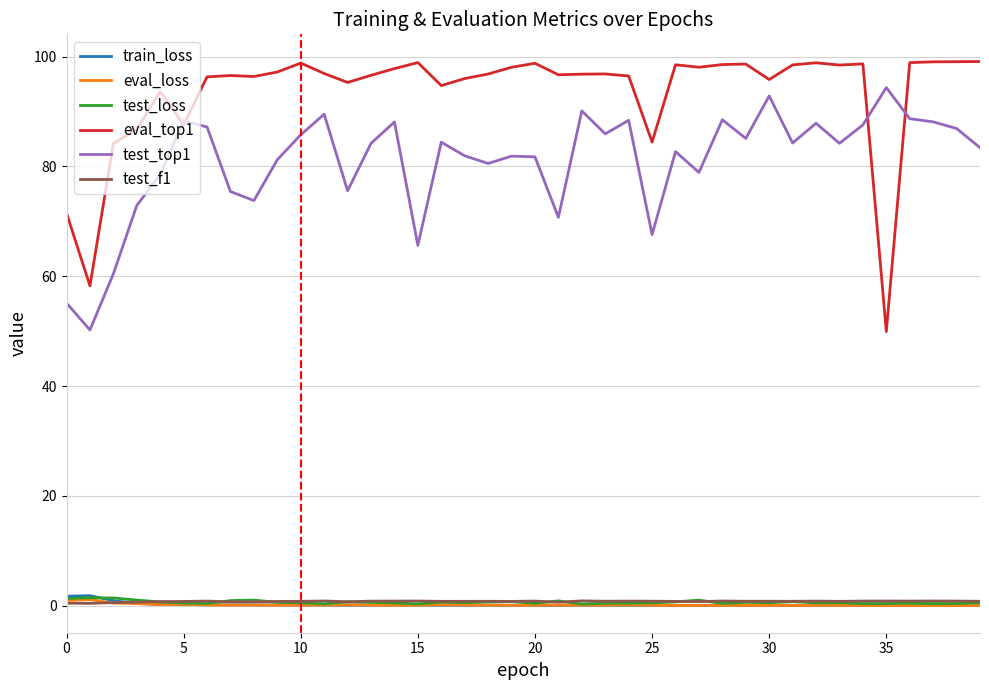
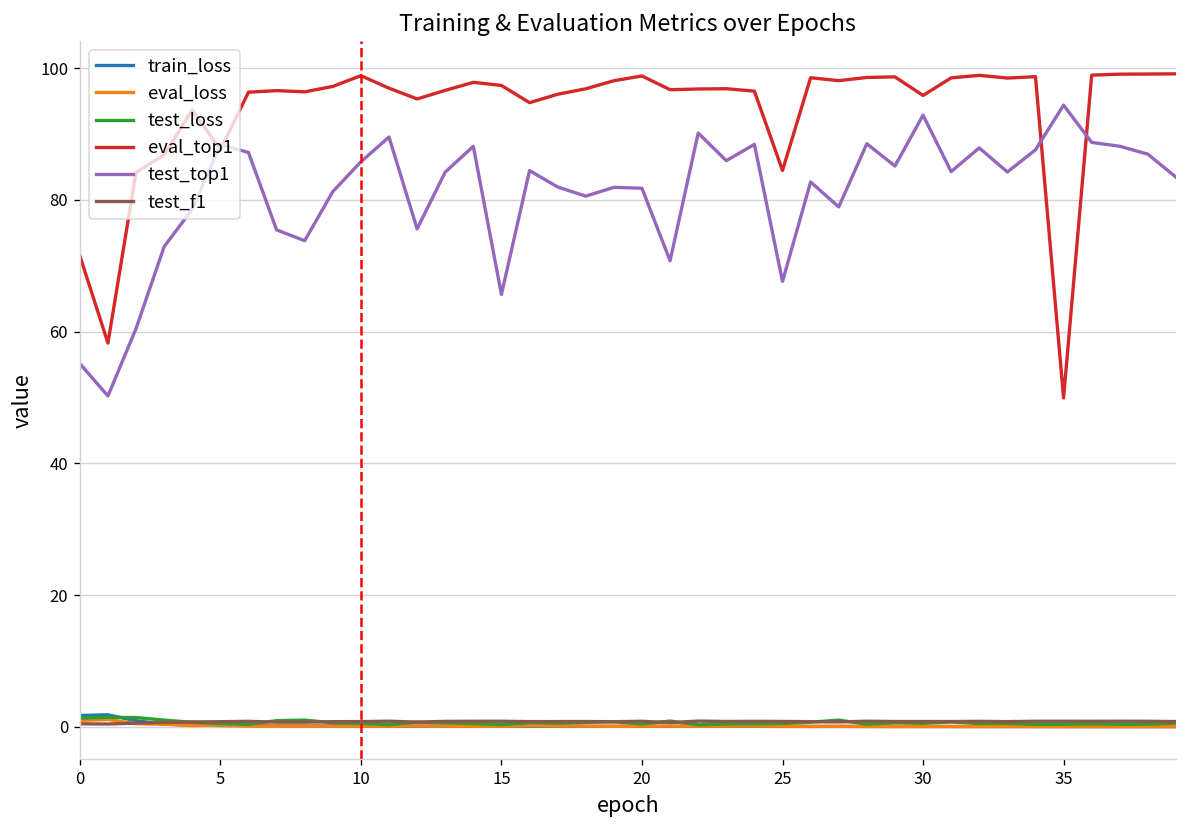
eval_top1, 15: 99 -> 97
